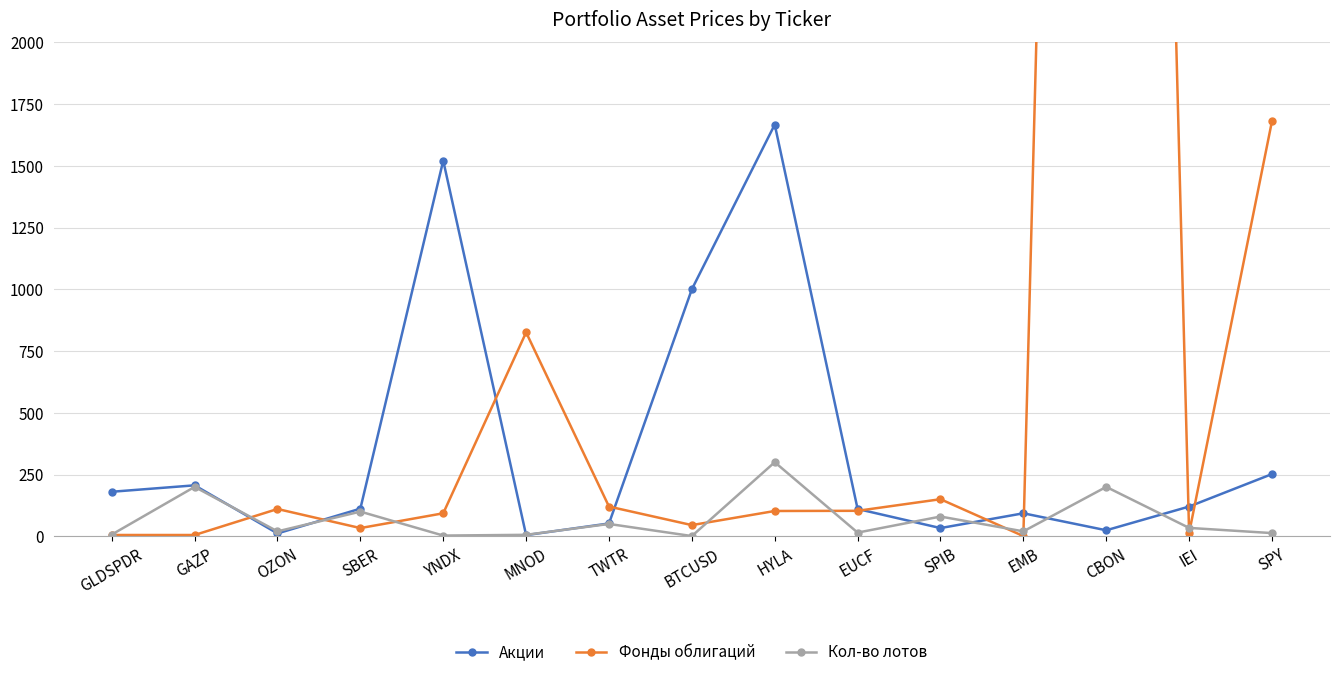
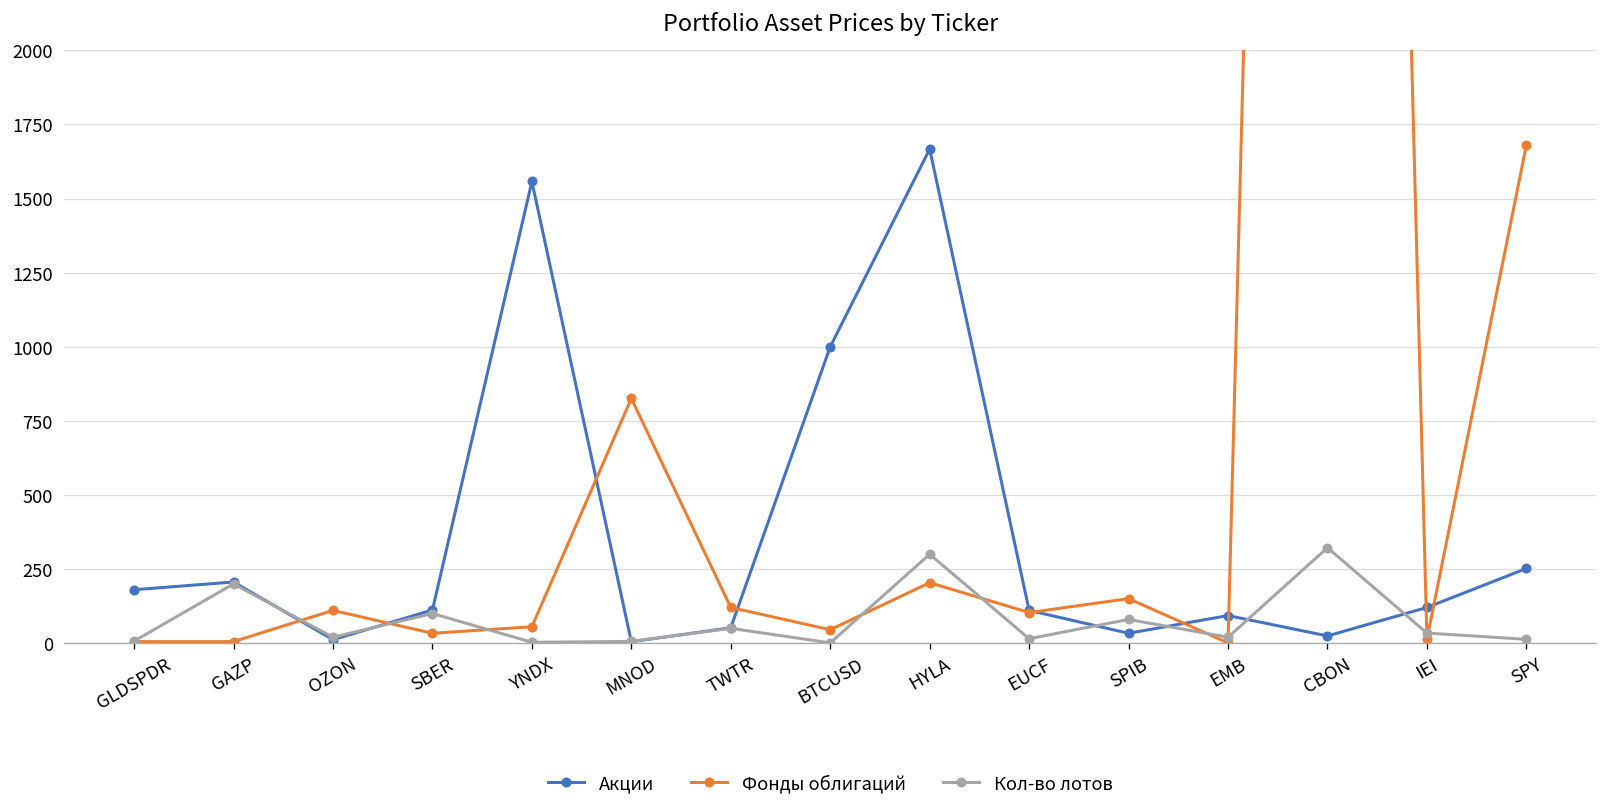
Акции, YNDX: 1520 -> 1560
Фонды облигаций, YNDX: 90 -> 60
Фонды облигаций, HYLA: 100 -> 200
Кол-во лотов, CBON: 200 -> 320
